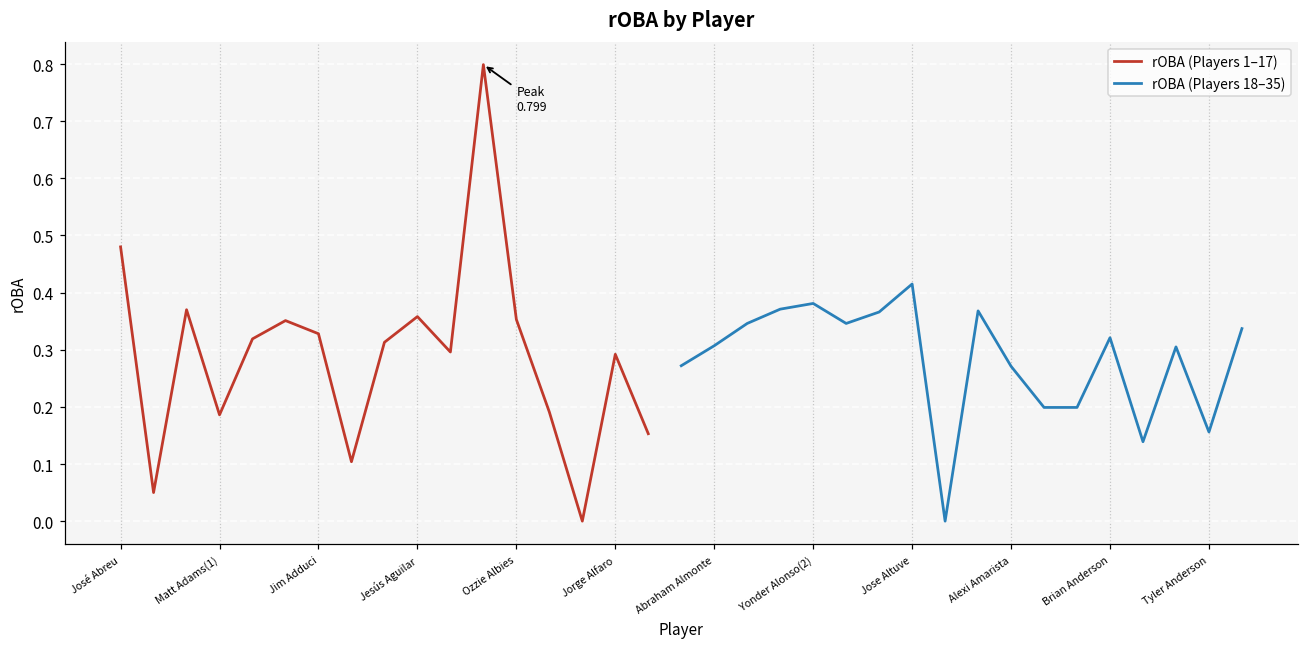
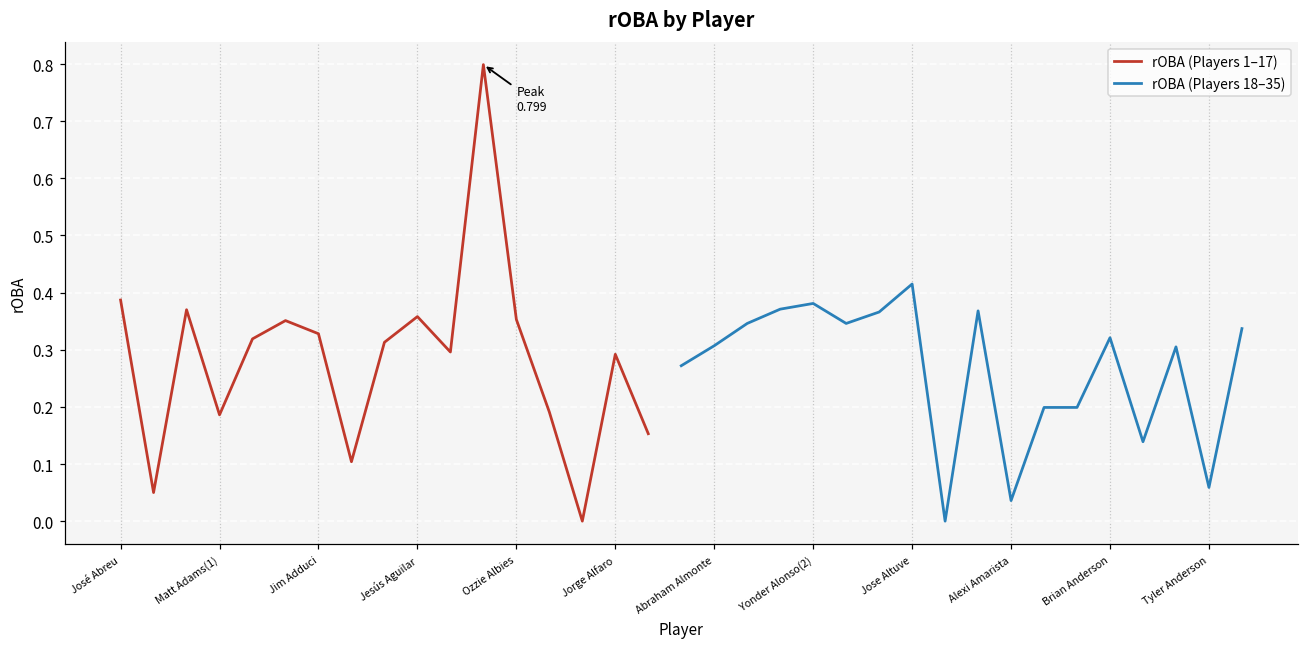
rOBA (Players 1–17), José Abreu: 0.48 -> 0.39
rOBA (Players 18–35), Alexi Amarista: 0.27 -> 0.04
rOBA (Players 18–35), Tyler Anderson: 0.16 -> 0.06
